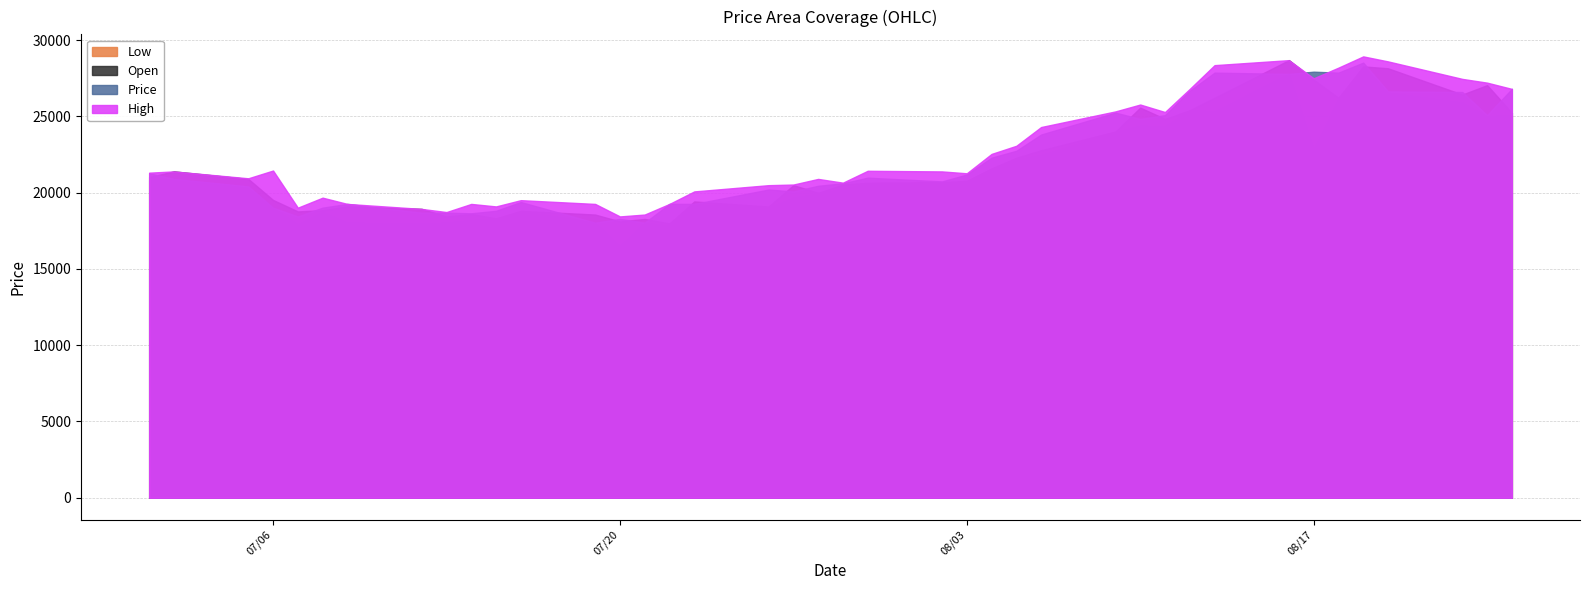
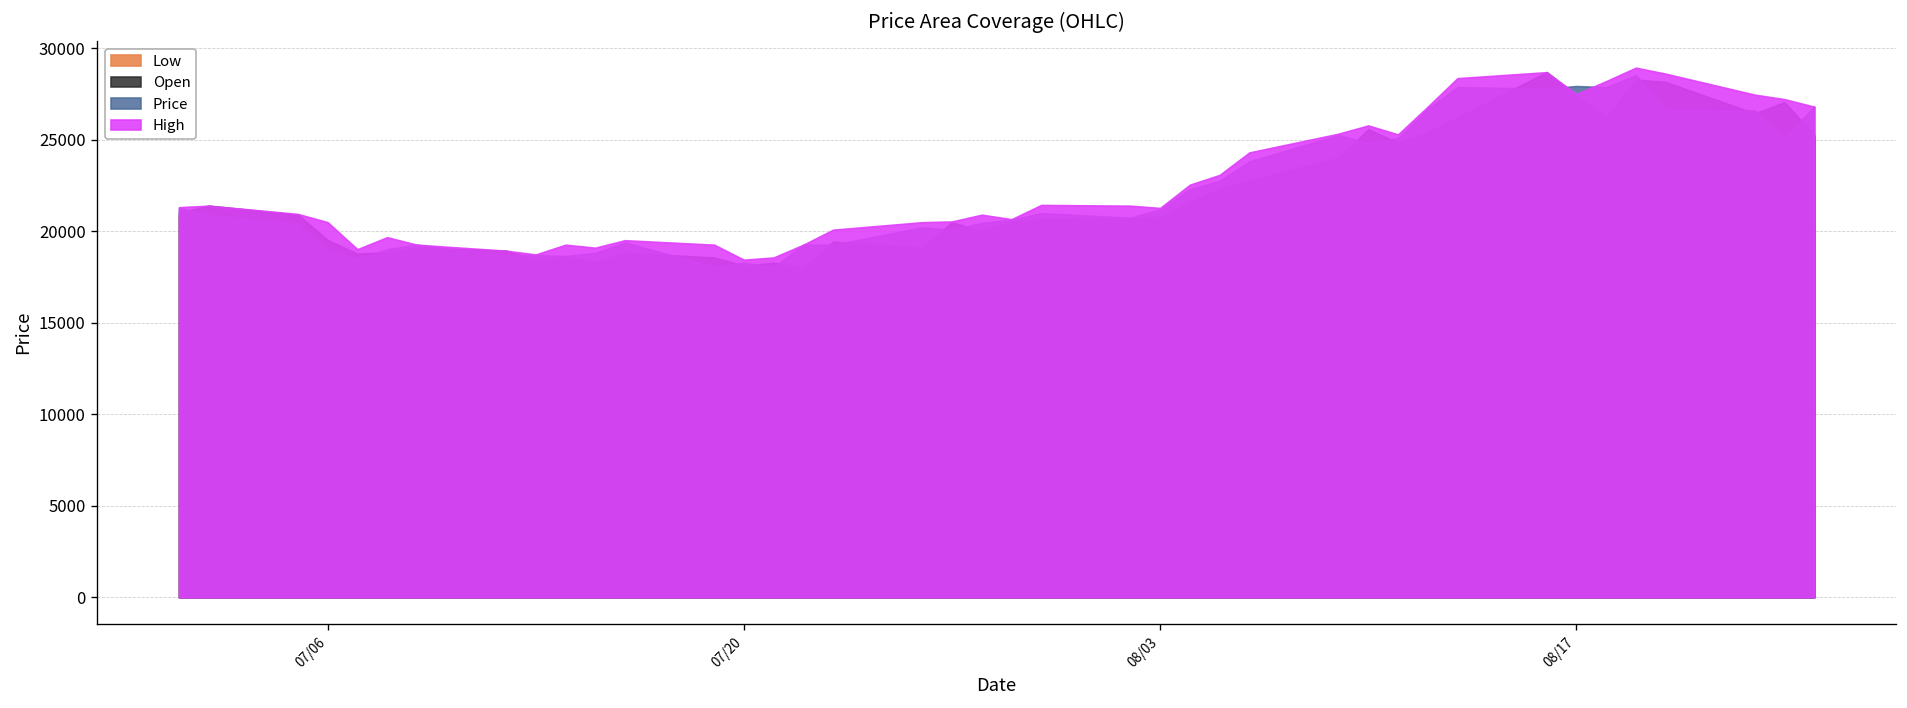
High, 07/06: 21500 -> 20500
